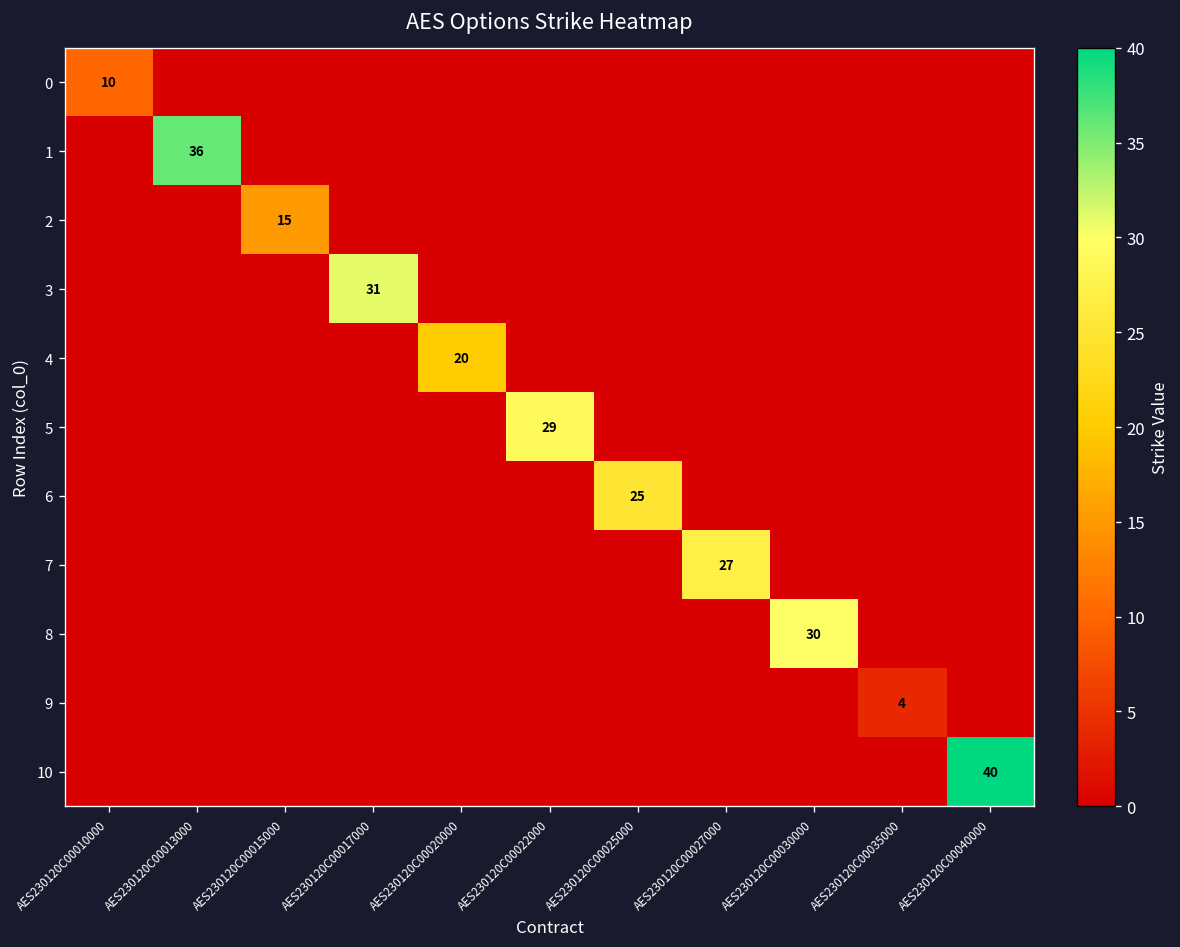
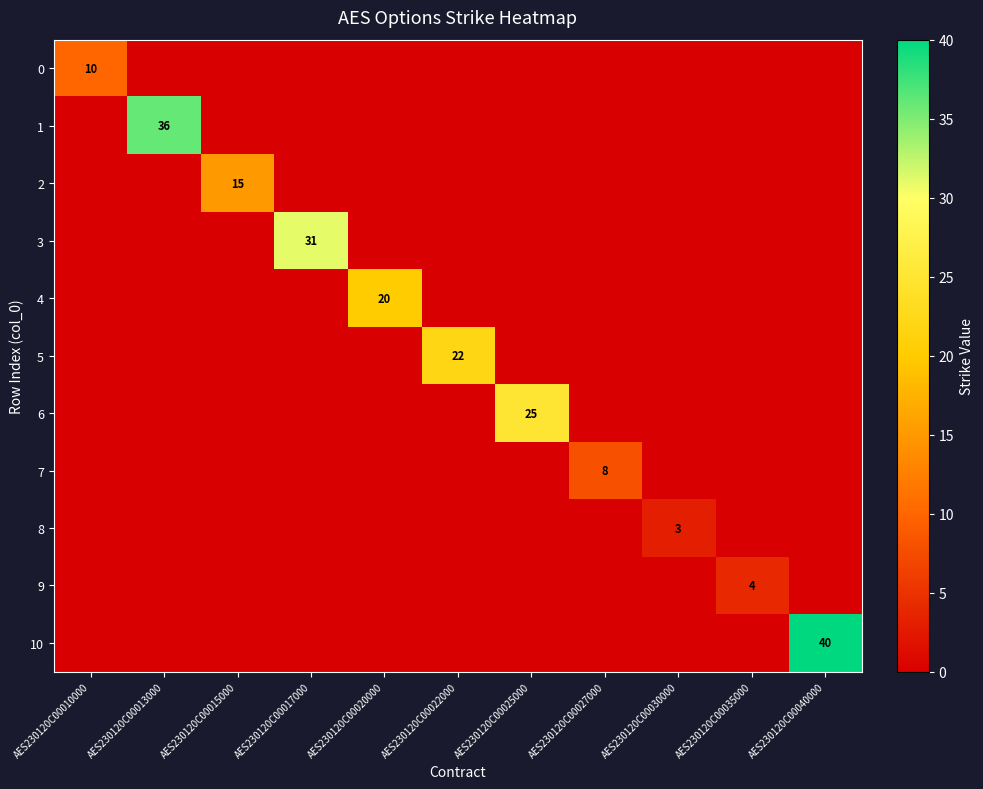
5, AES230120C00022000: 29 -> 22
7, AES230120C00027000: 27 -> 8
8, AES230120C00030000: 30 -> 3
